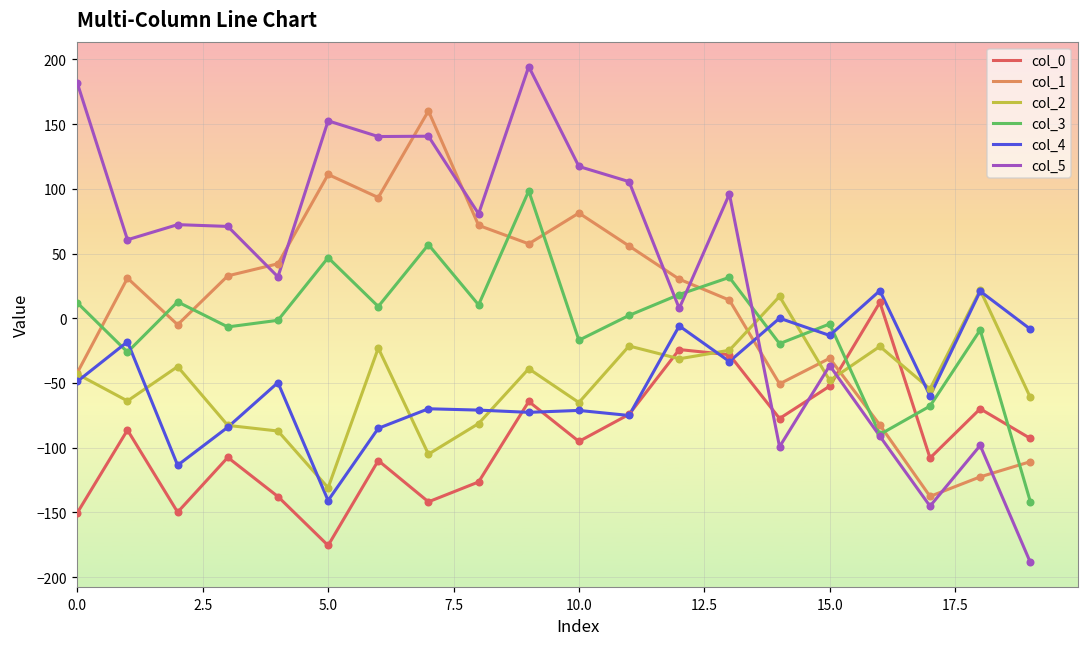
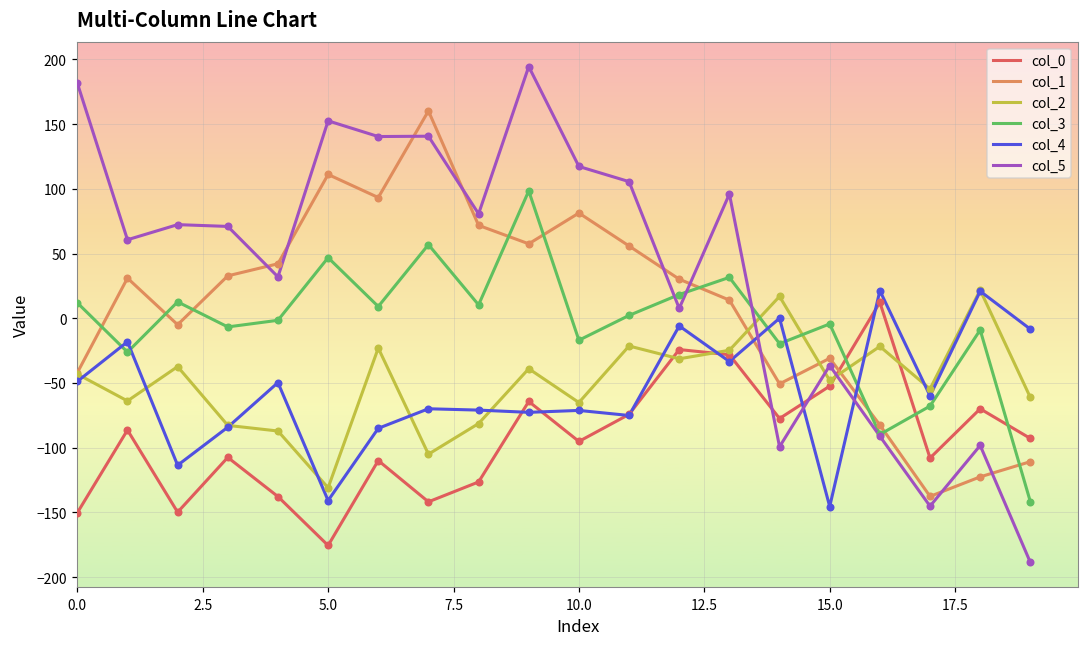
col_4, 15.0: -13 -> -145
